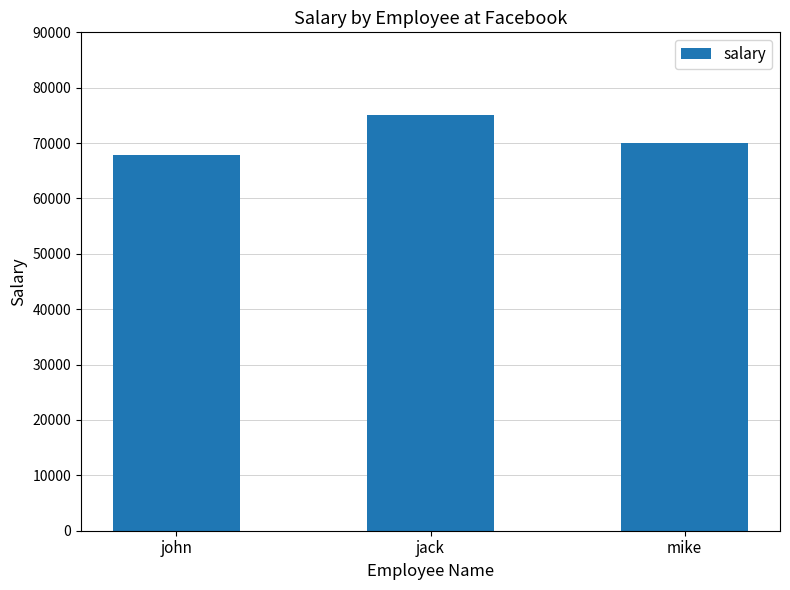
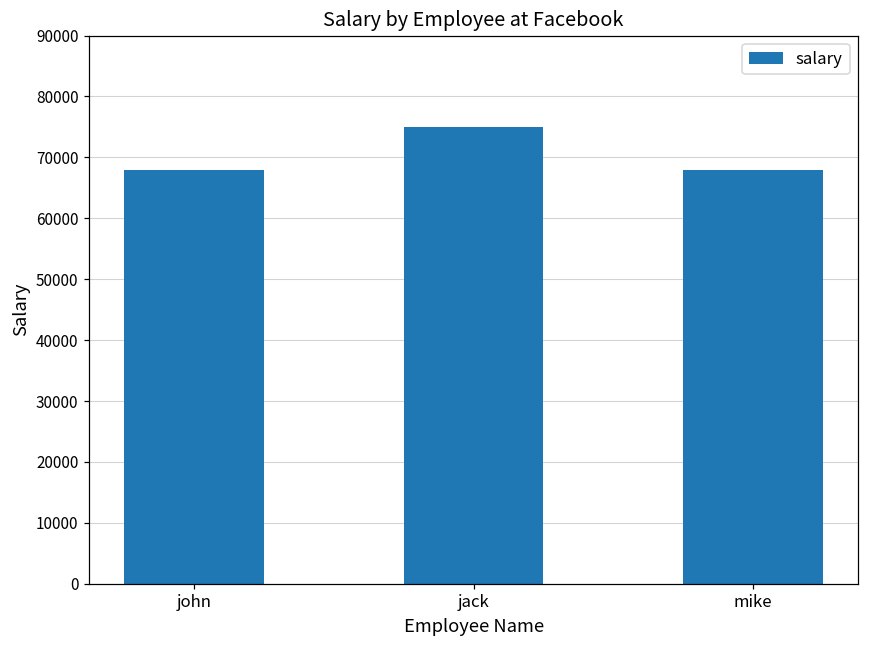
mike: 70000 -> 68000
